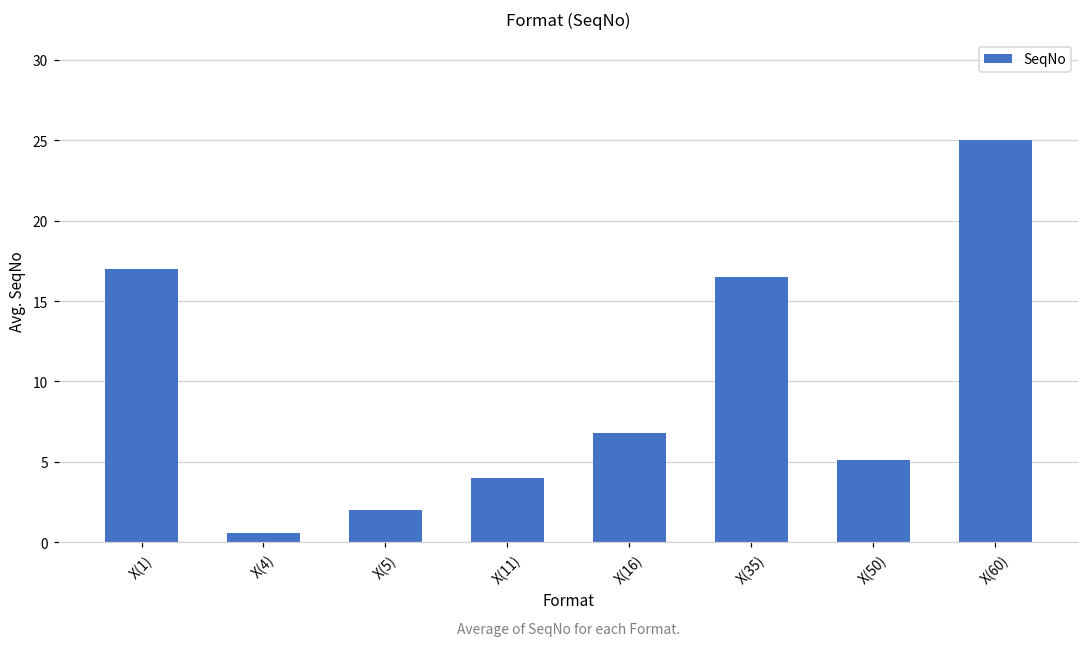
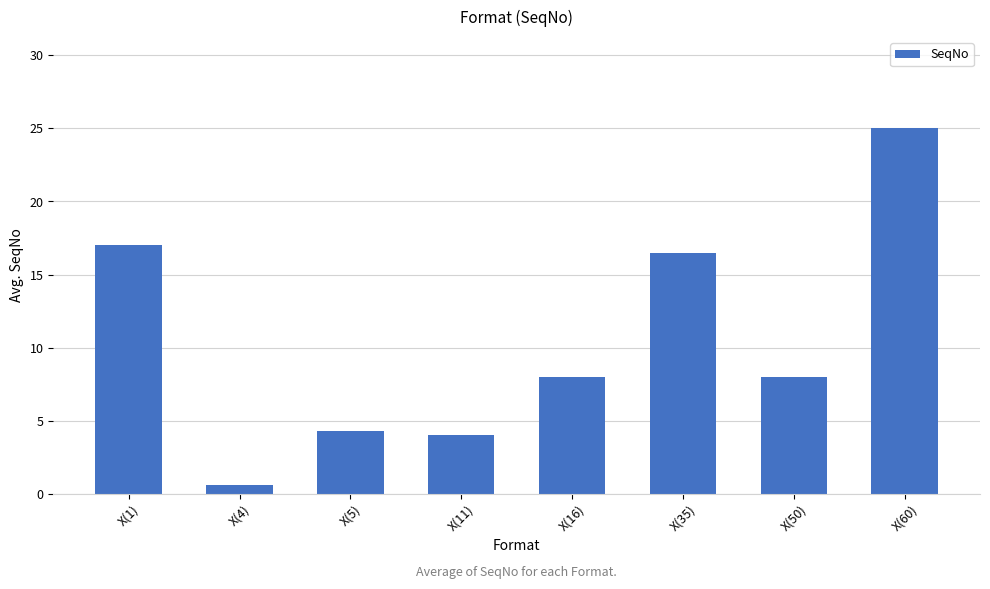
X(5): 2.0 -> 4.3
X(16): 6.8 -> 8.0
X(50): 5.1 -> 8.0
